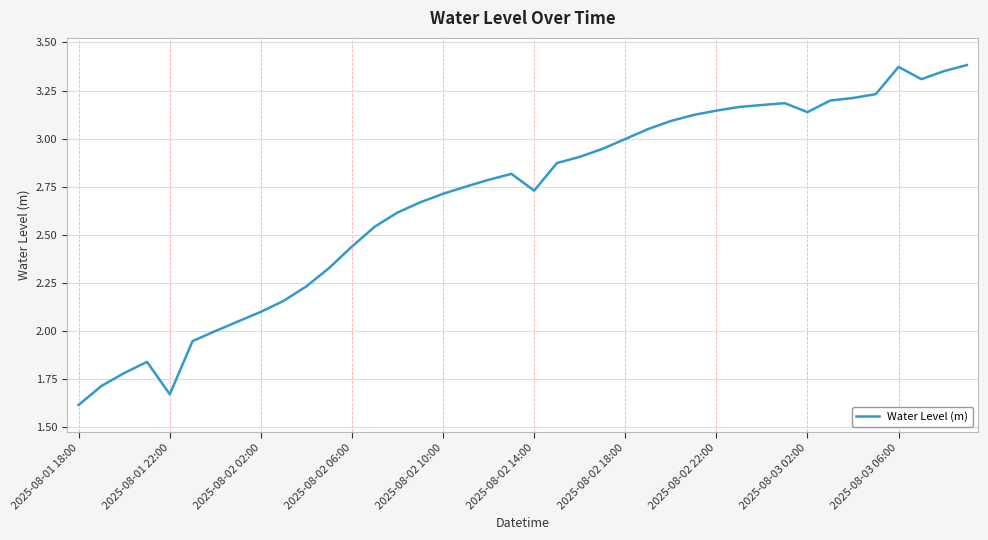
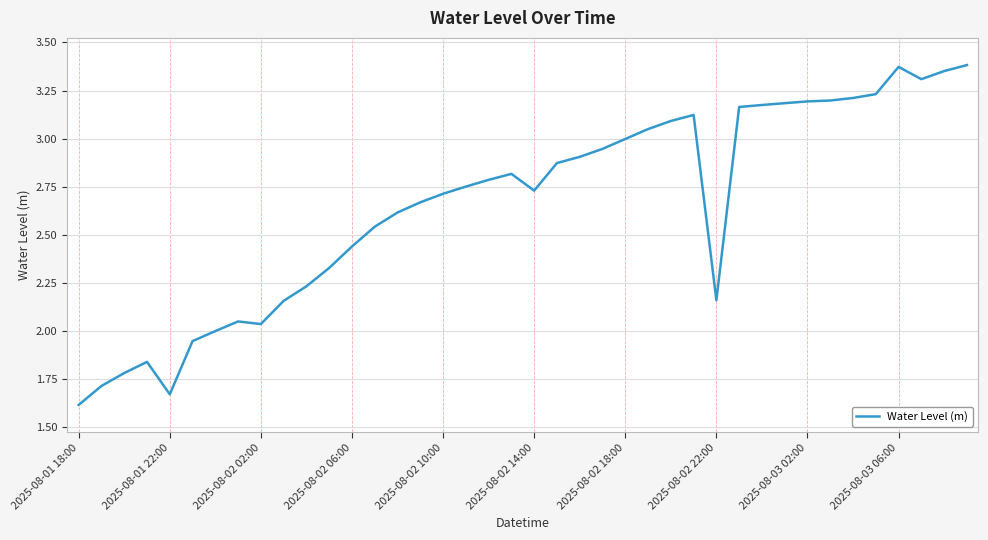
2025-08-02 02:00: 2.10 -> 2.04
2025-08-02 22:00: 3.15 -> 2.16
2025-08-03 02:00: 3.14 -> 3.19
